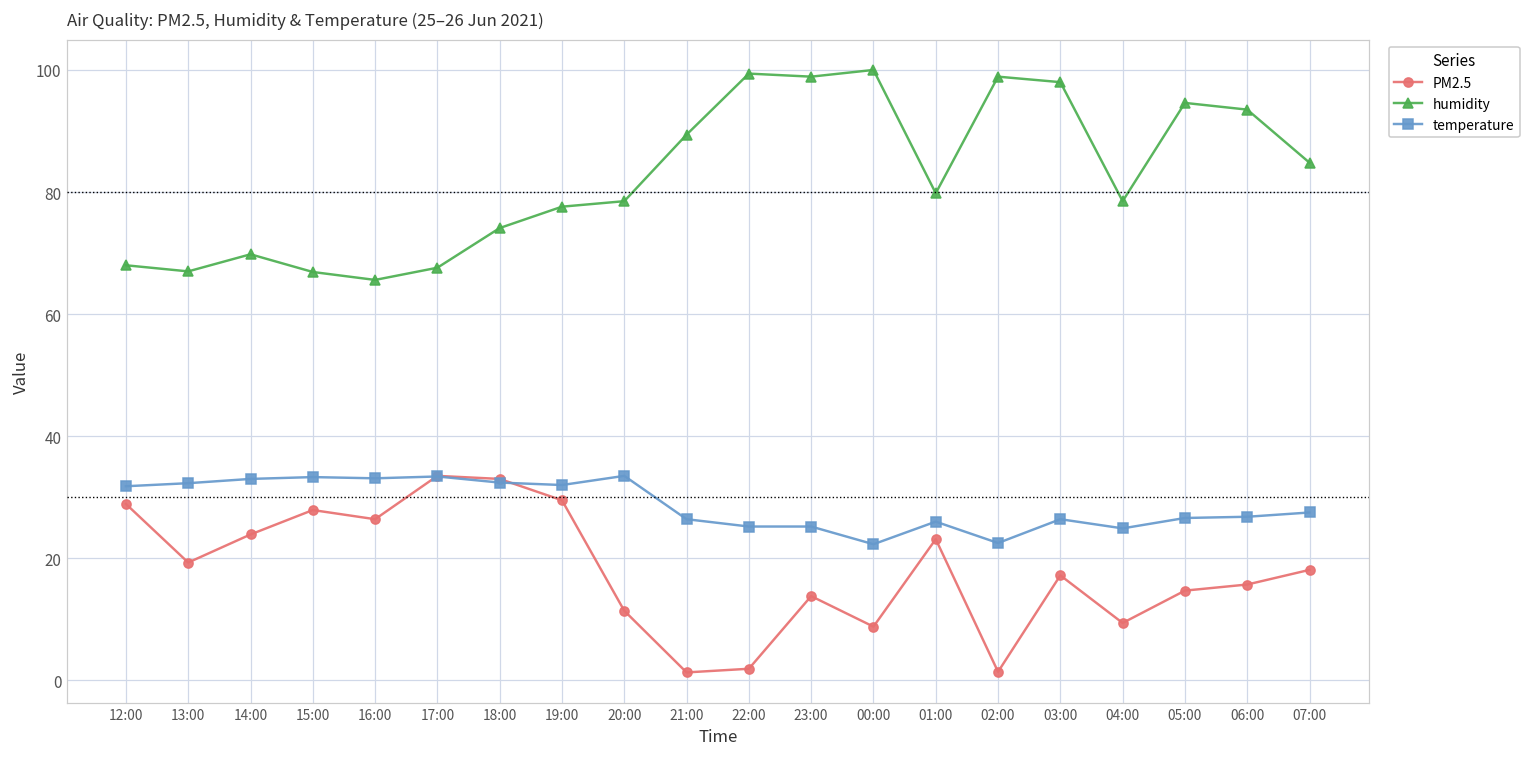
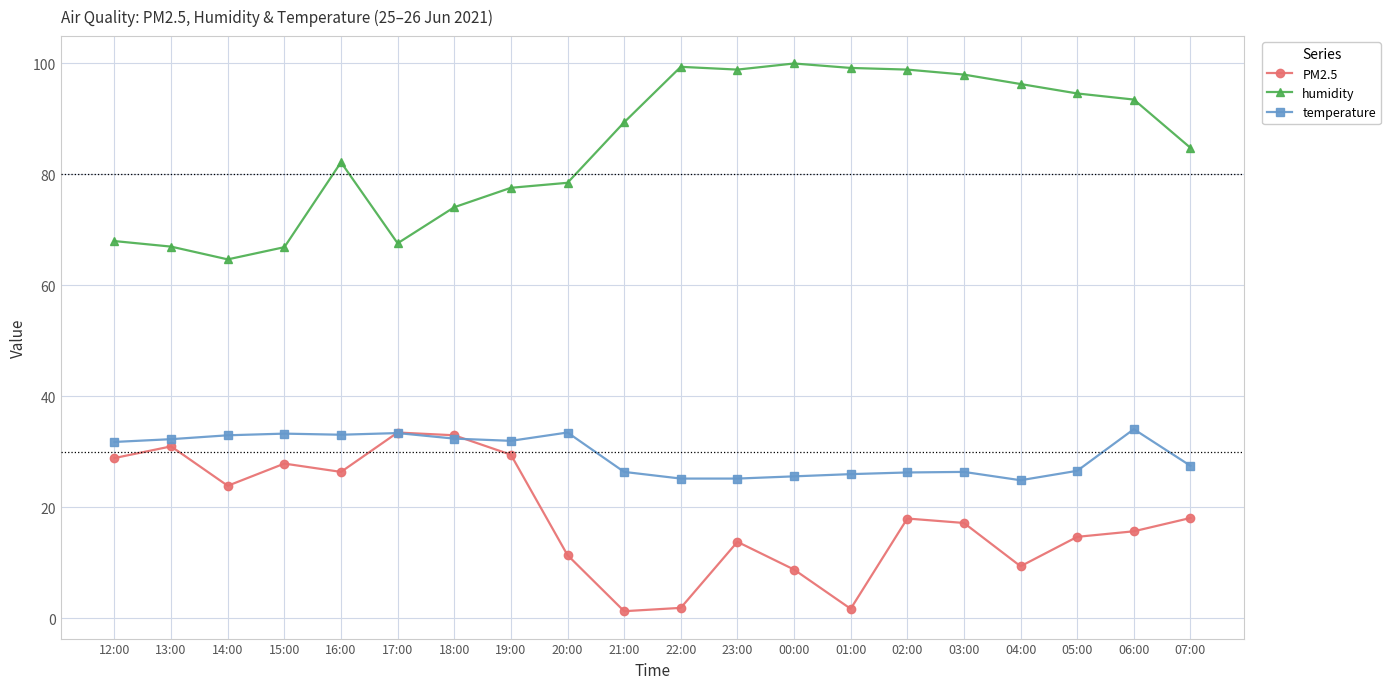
PM2.5, 13:00: 19 -> 31
humidity, 14:00: 70 -> 65
humidity, 16:00: 66 -> 82
temperature, 00:00: 22 -> 26
PM2.5, 01:00: 23 -> 2
humidity, 01:00: 80 -> 99
PM2.5, 02:00: 1 -> 18
temperature, 02:00: 23 -> 26
humidity, 04:00: 79 -> 96
temperature, 06:00: 27 -> 34
